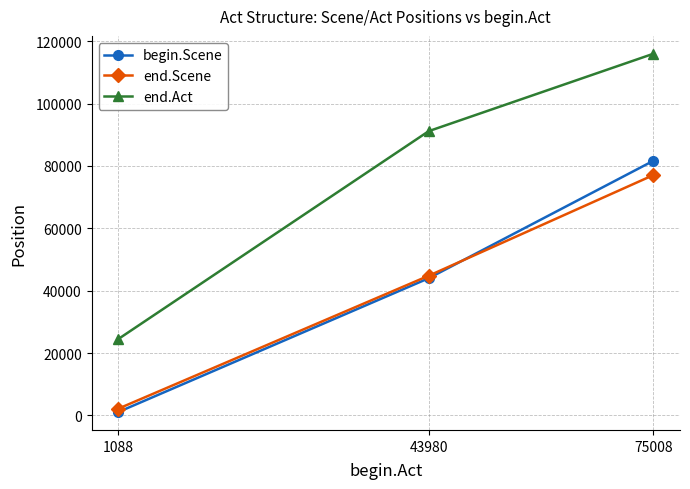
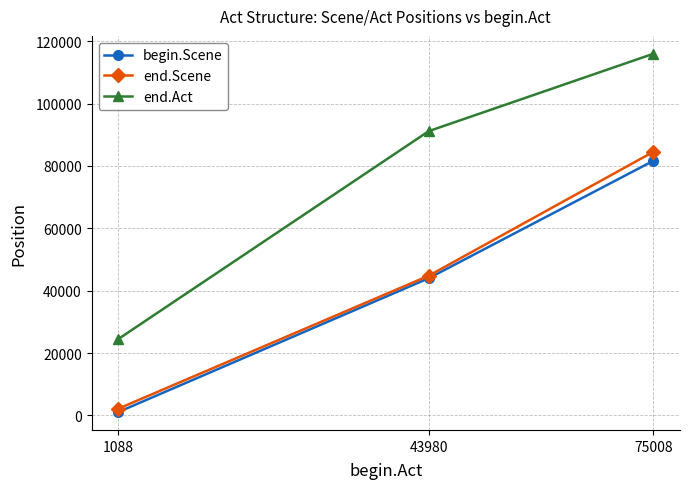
end.Scene, 75008: 77000 -> 85000
